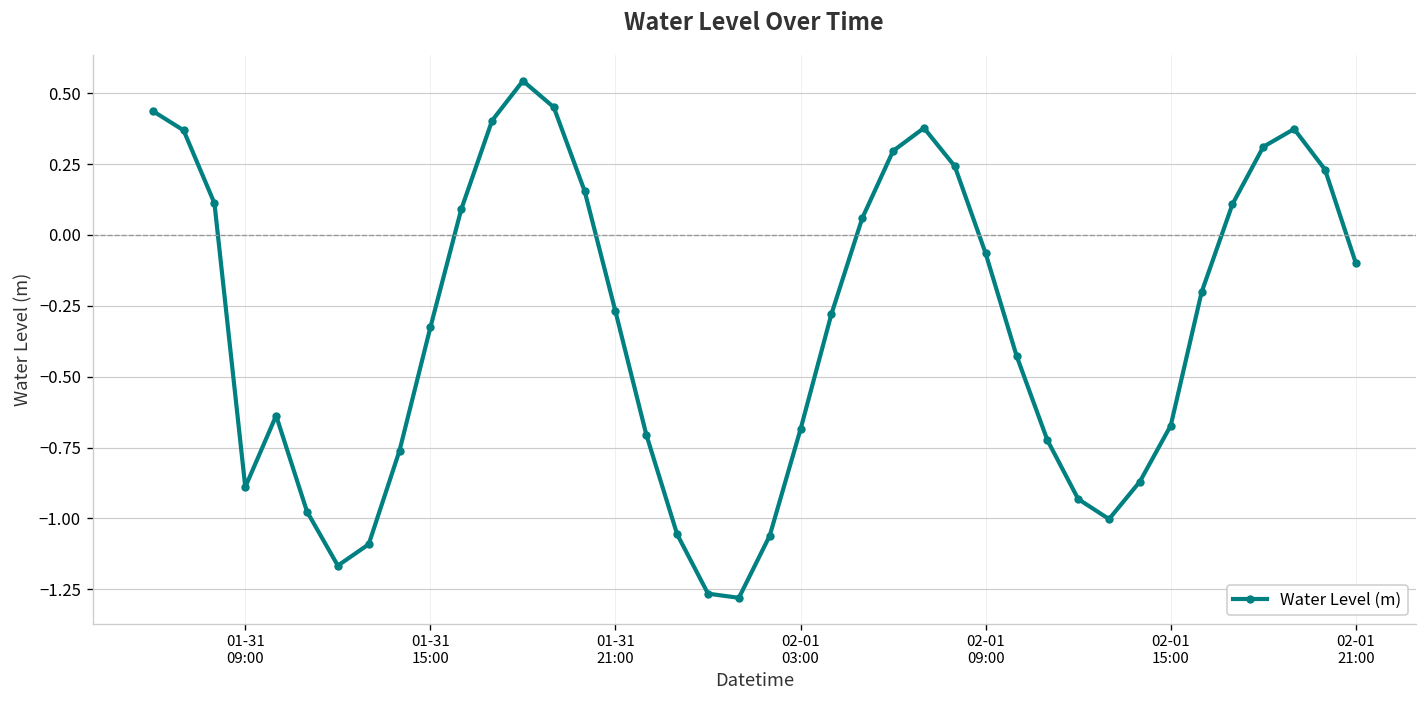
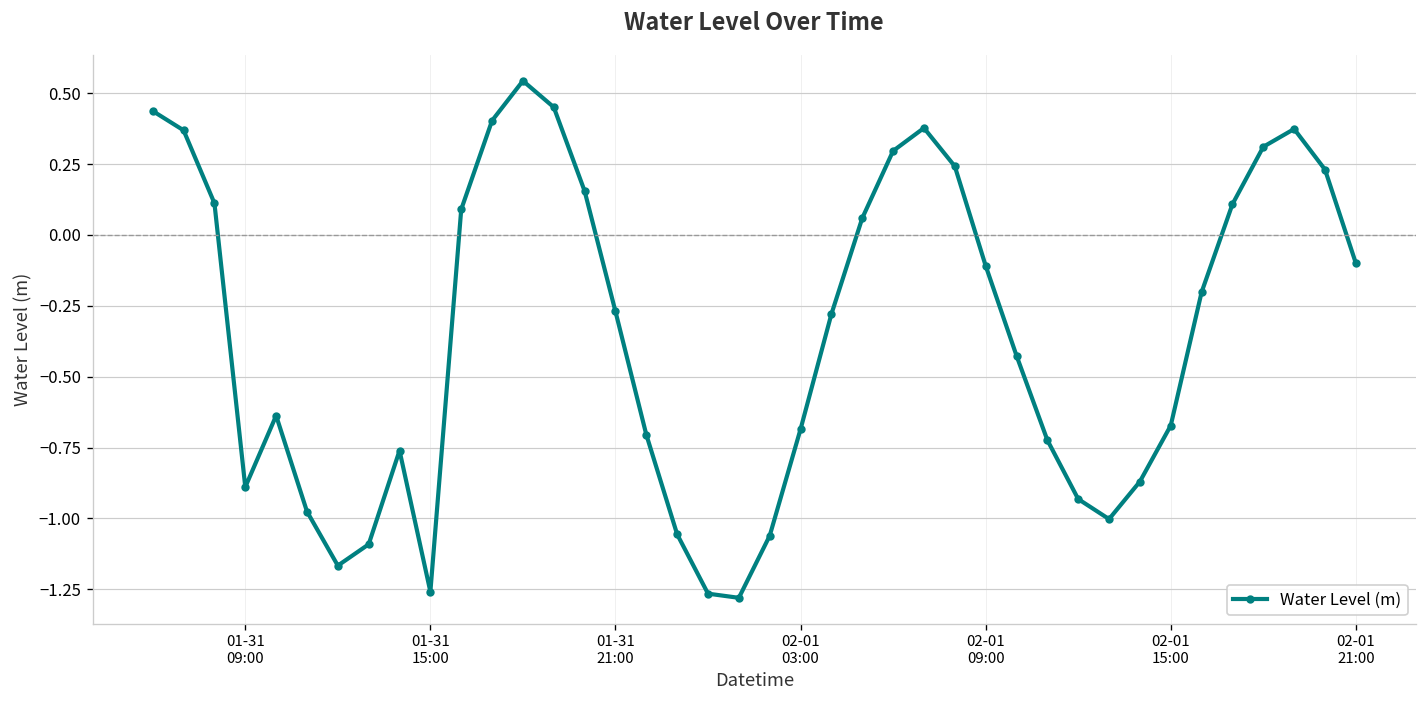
01-31 15:00: -0.33 -> -1.26
02-01 09:00: -0.07 -> -0.11
